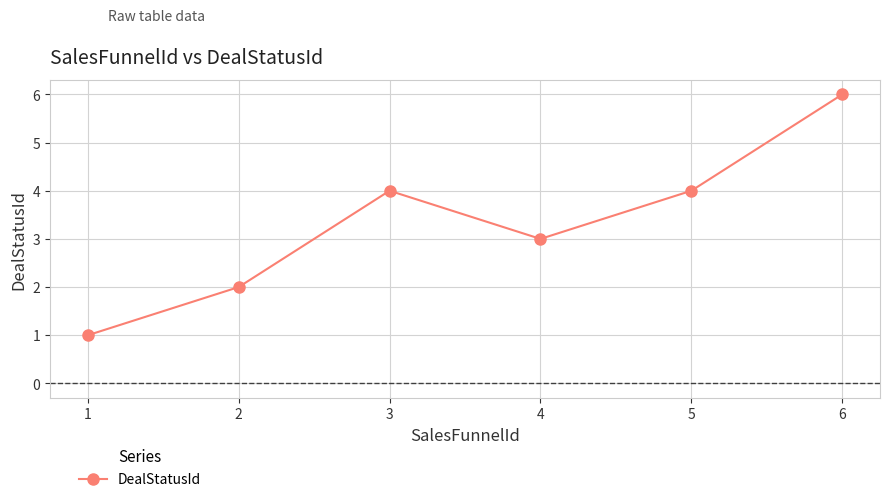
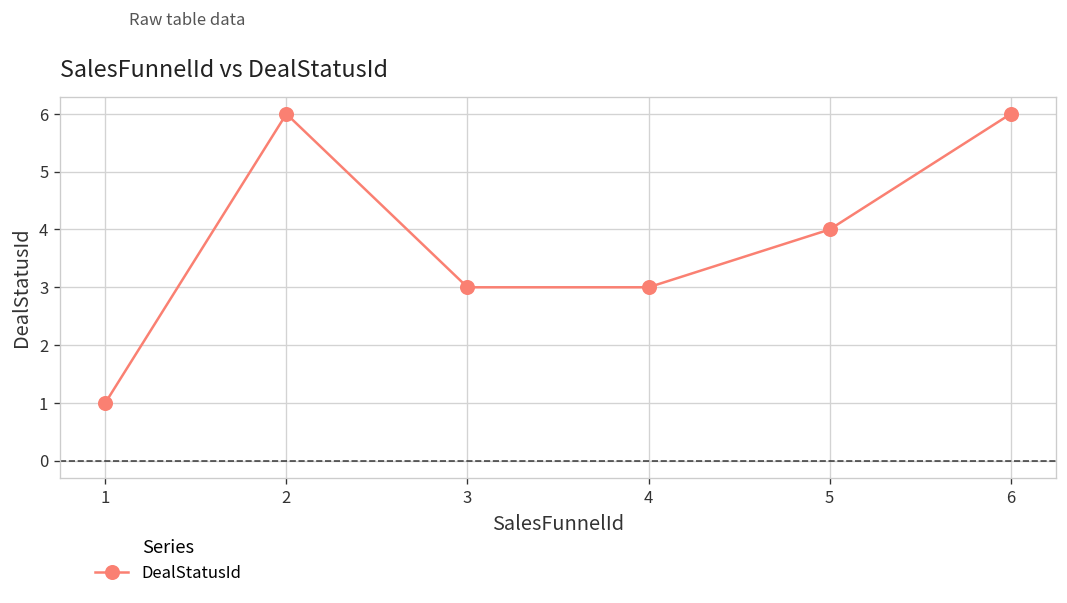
2: 2 -> 6
3: 4 -> 3
